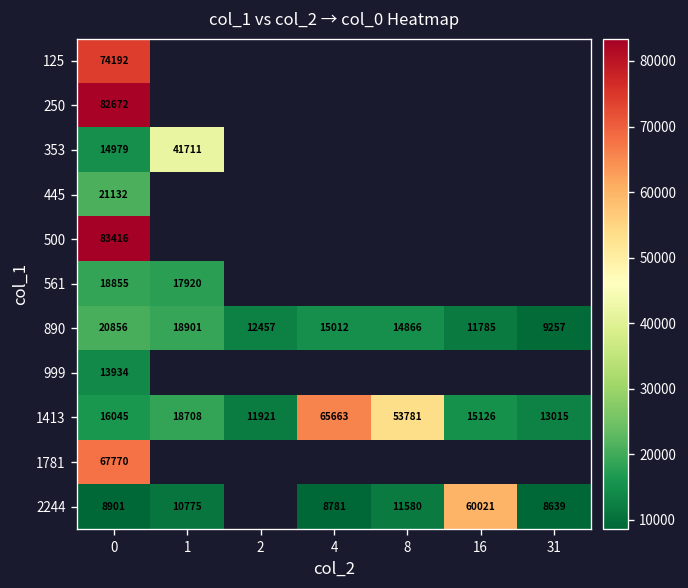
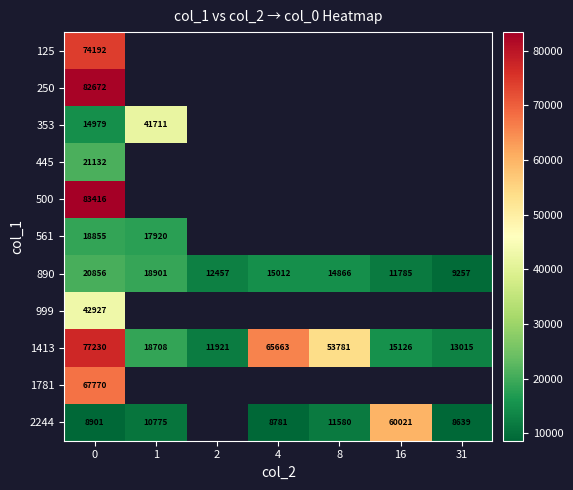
999, 0: 13934 -> 42927
1413, 0: 16045 -> 77230
